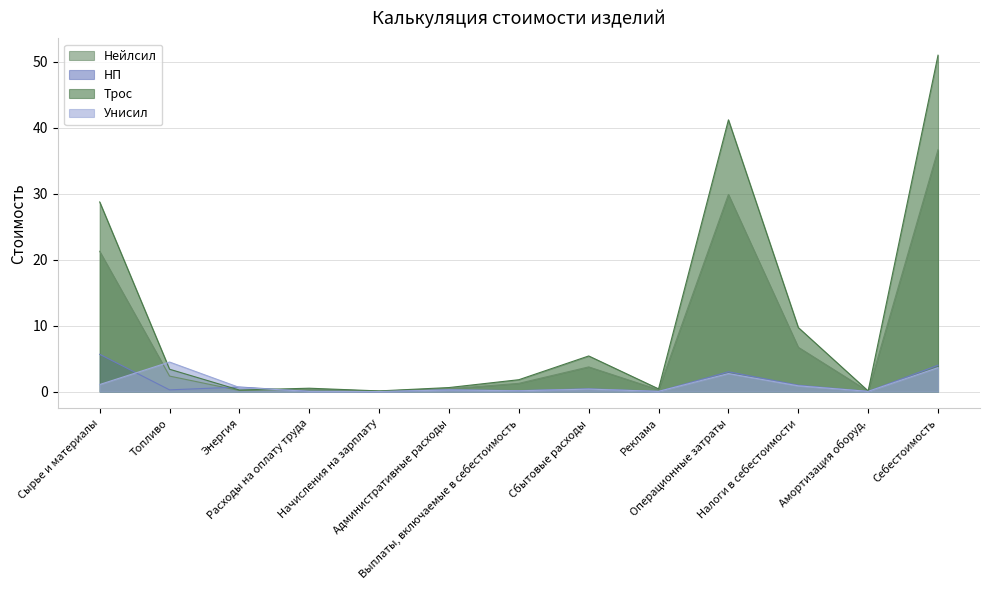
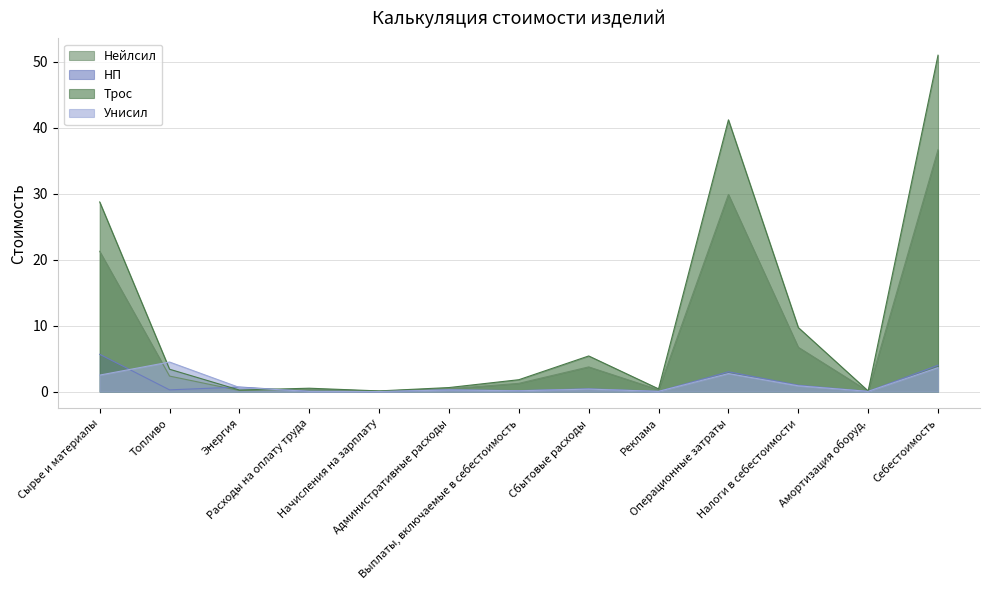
Унисил, Сырье и материалы: 1 -> 3
